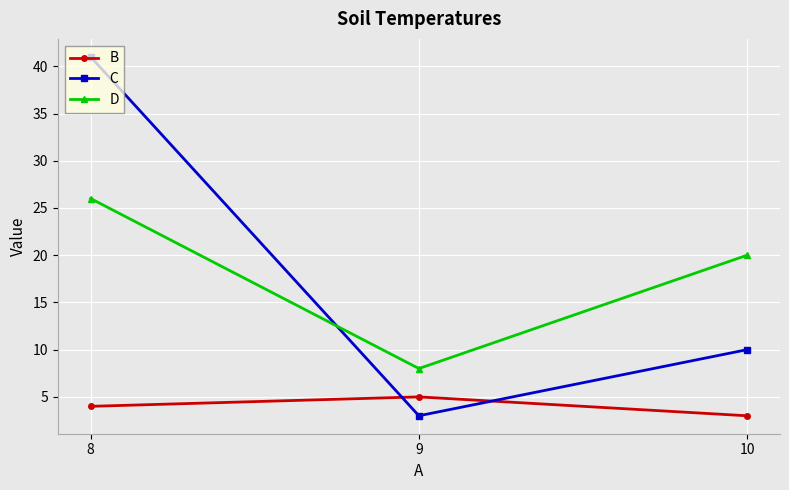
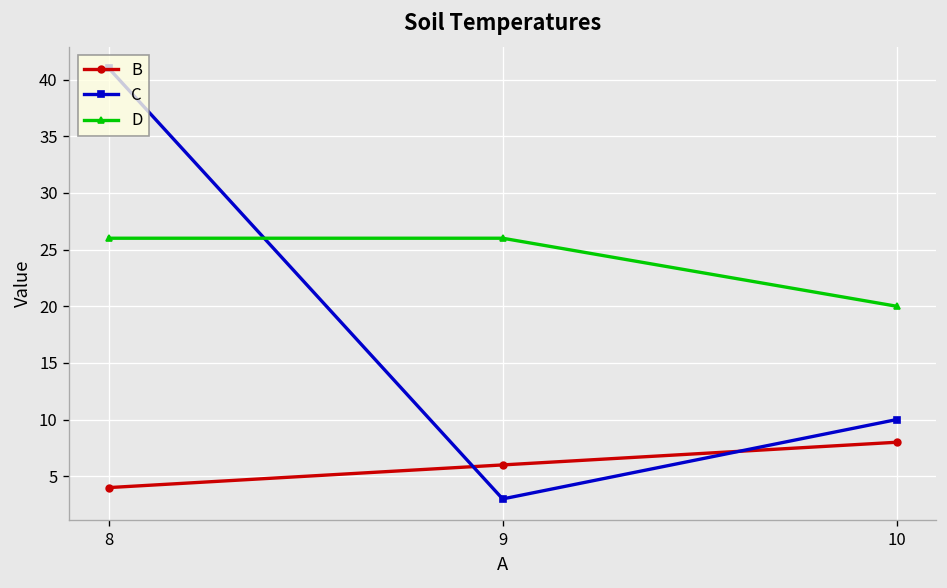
B, 9: 5 -> 6
D, 9: 8 -> 26
B, 10: 3 -> 8
